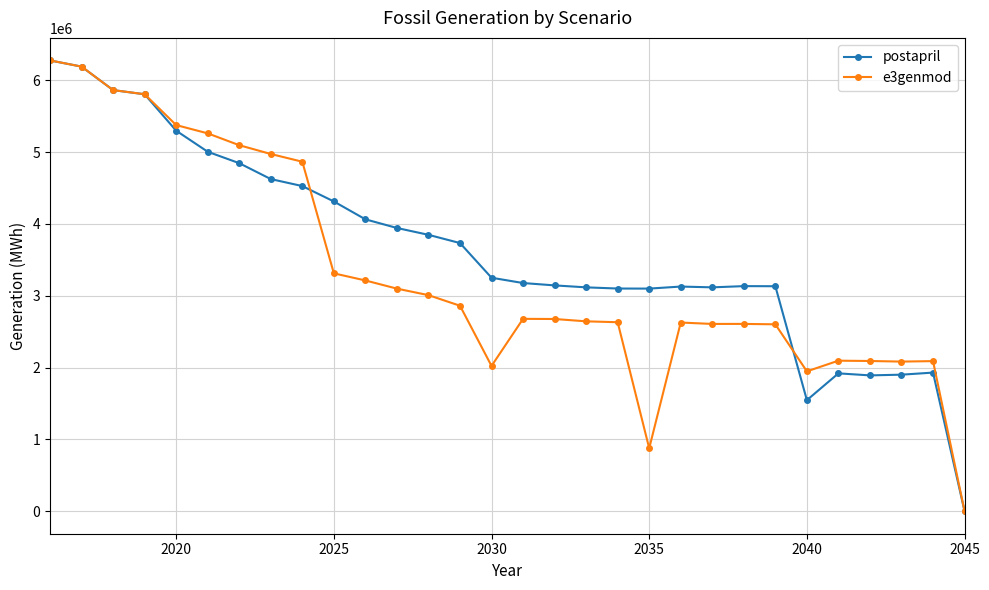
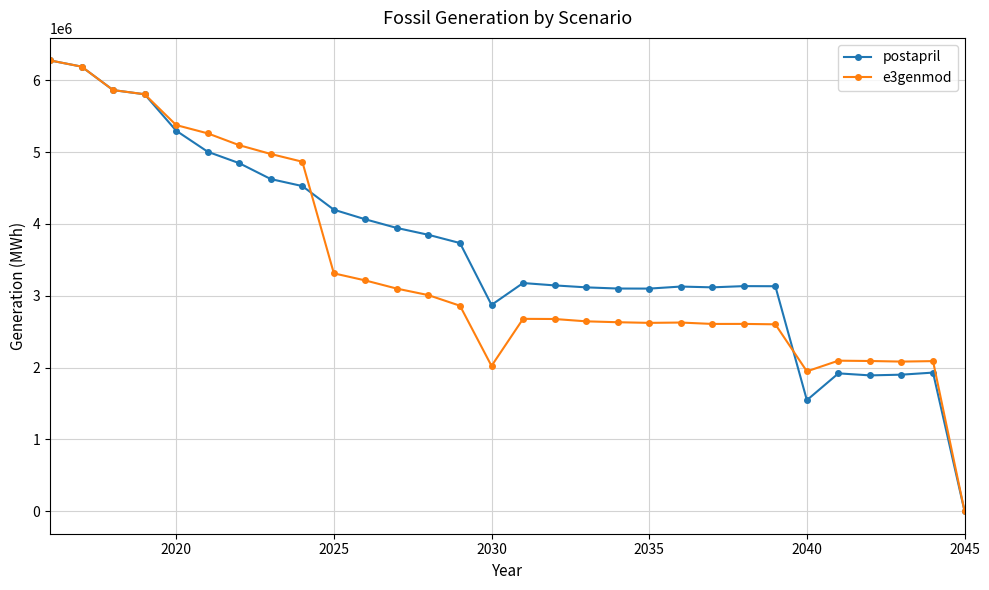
postapril, 2025: 4300000 -> 4200000
postapril, 2030: 3300000 -> 2900000
e3genmod, 2035: 900000 -> 2600000
